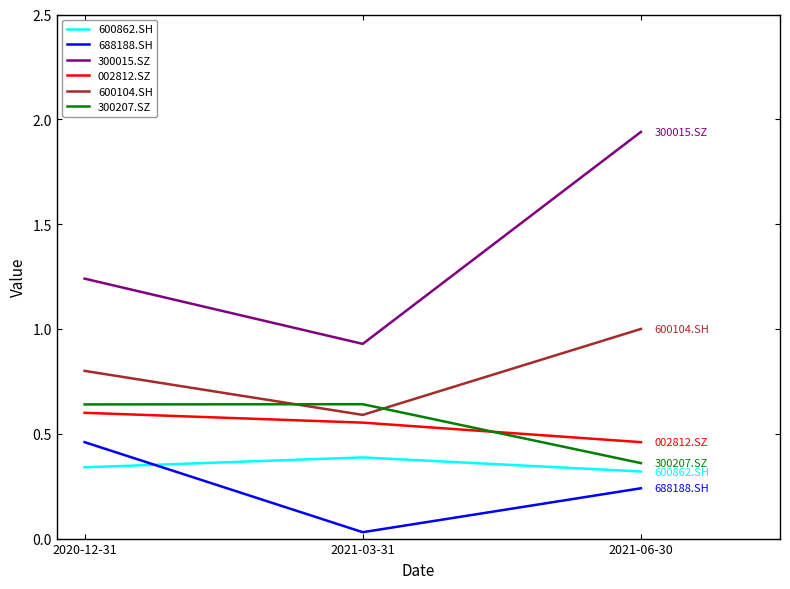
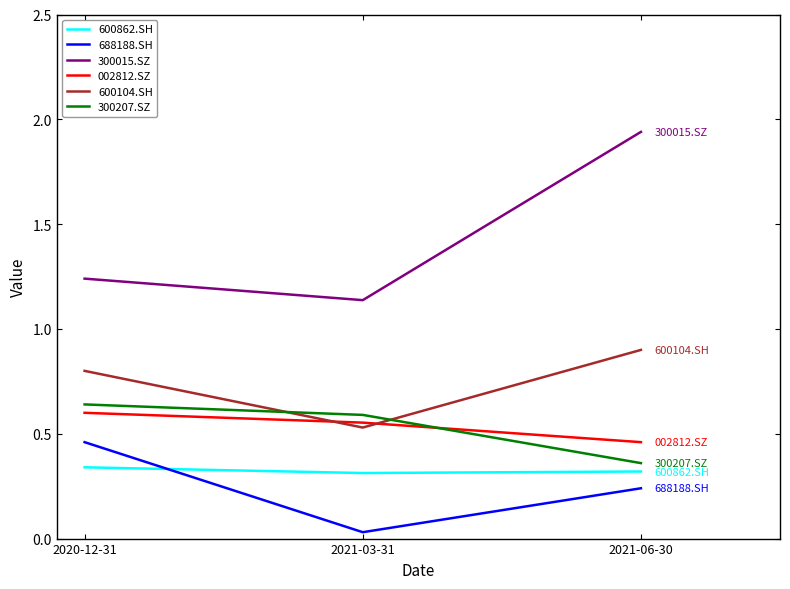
600862.SH, 2021-03-31: 0.39 -> 0.31
300015.SZ, 2021-03-31: 0.93 -> 1.14
600104.SH, 2021-03-31: 0.59 -> 0.53
300207.SZ, 2021-03-31: 0.64 -> 0.59
600104.SH, 2021-06-30: 1.0 -> 0.9
